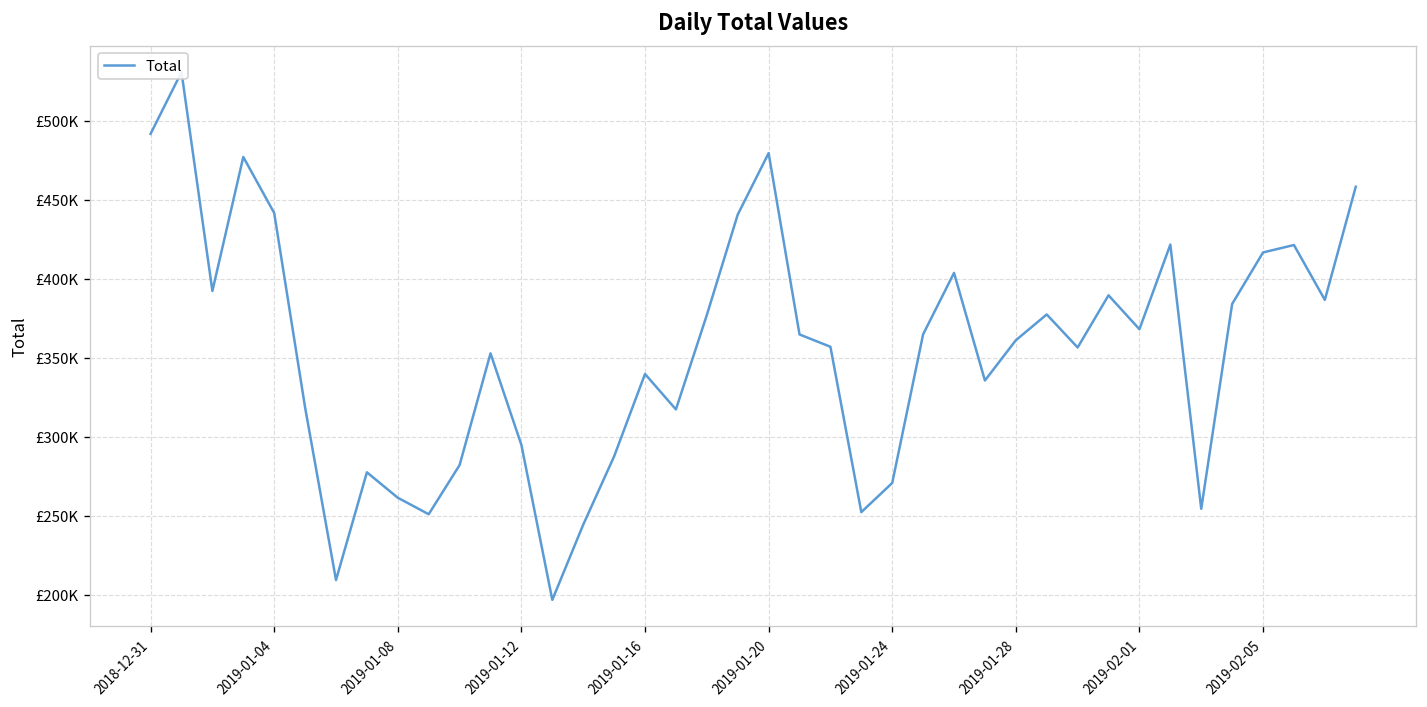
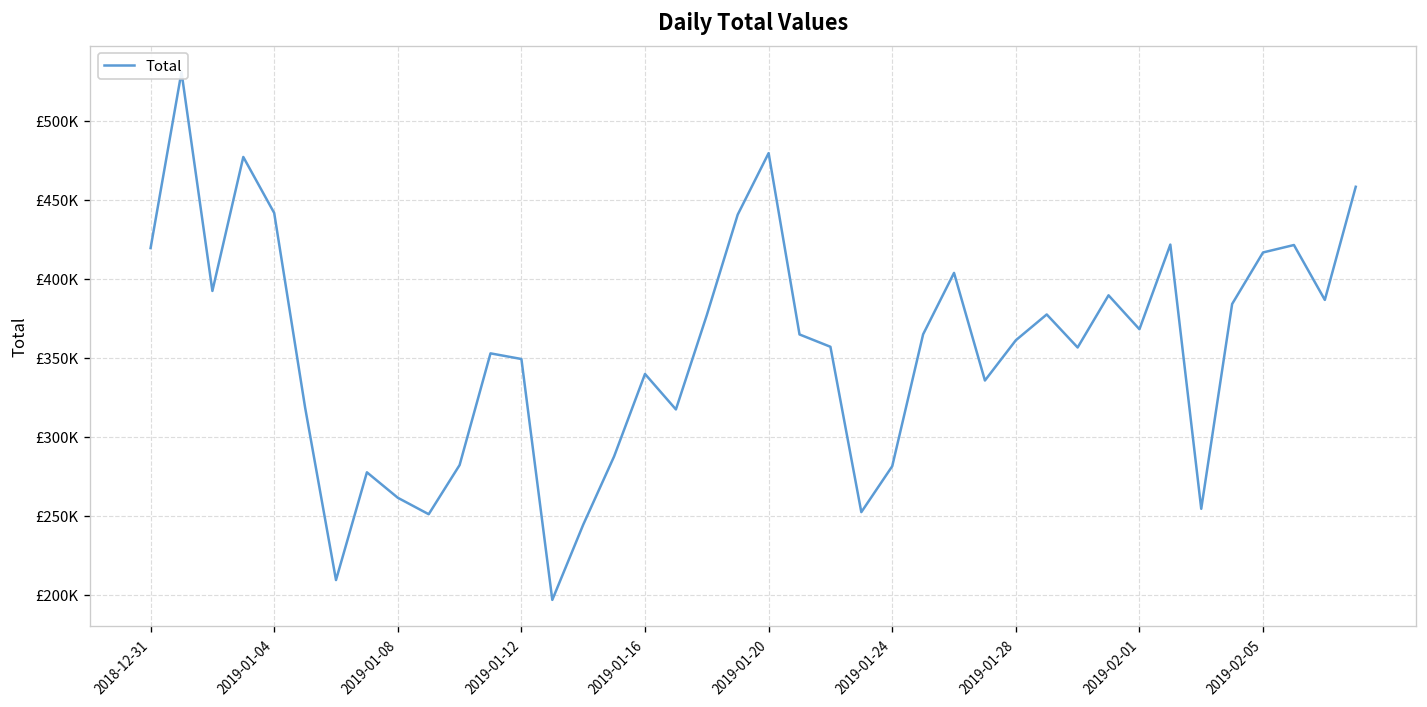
2018-12-31: £492000 -> £419000
2019-01-12: £295000 -> £349000
2019-01-24: £271000 -> £281000
